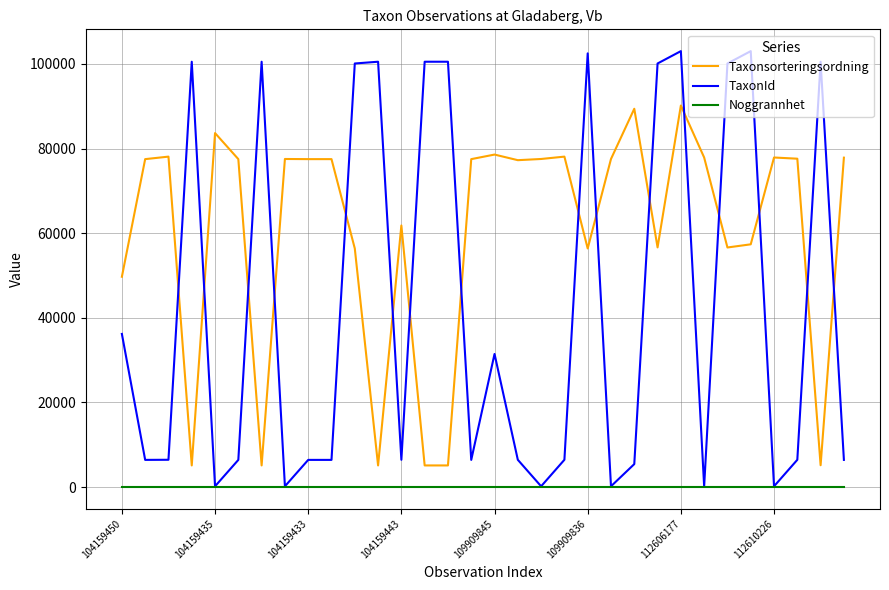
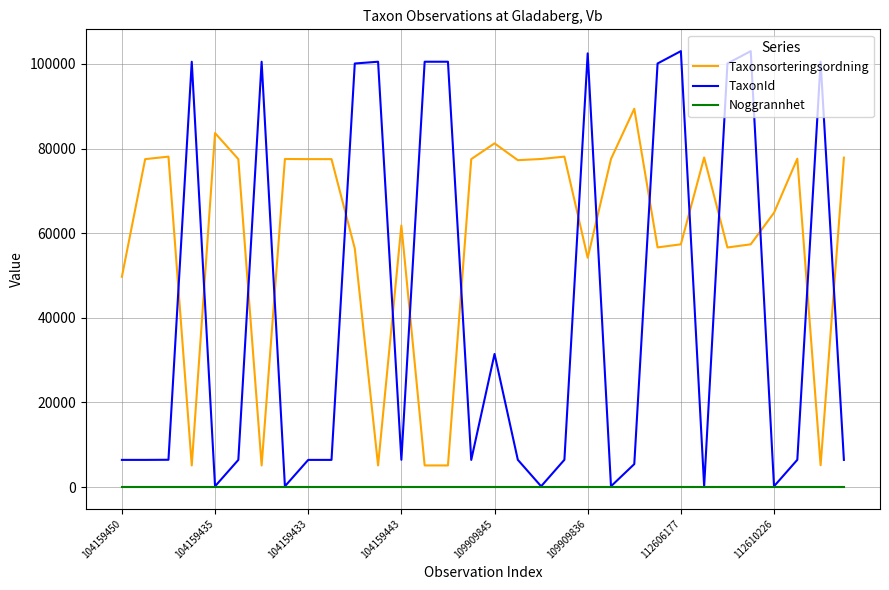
TaxonId, 104159450: 36000 -> 6000
Taxonsorteringsordning, 109909845: 79000 -> 81000
Taxonsorteringsordning, 109909836: 56000 -> 54000
Taxonsorteringsordning, 112606177: 90000 -> 57000
Taxonsorteringsordning, 112610226: 78000 -> 65000
